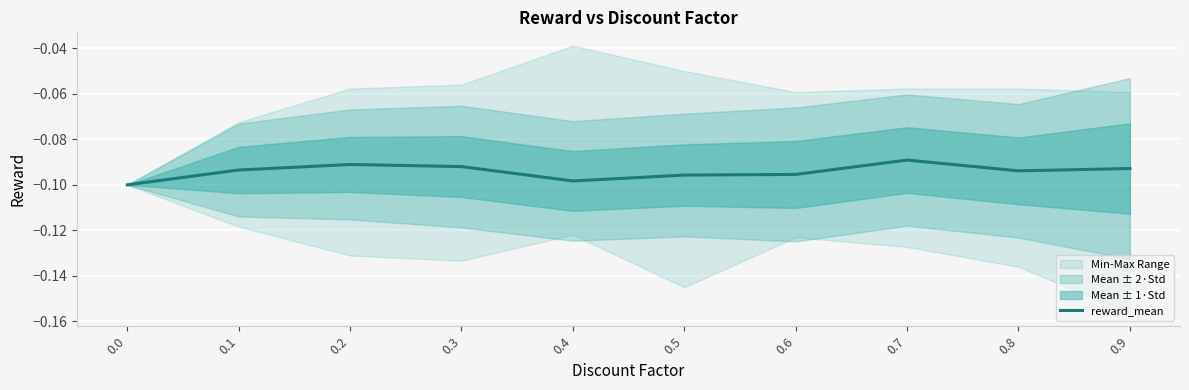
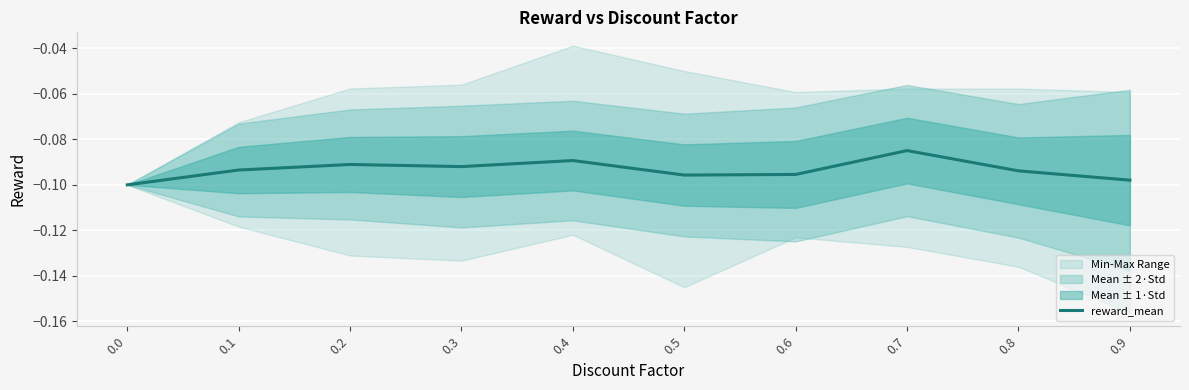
reward_mean, 0.4: -0.098 -> -0.089
reward_mean, 0.7: -0.089 -> -0.085
reward_mean, 0.9: -0.093 -> -0.098
